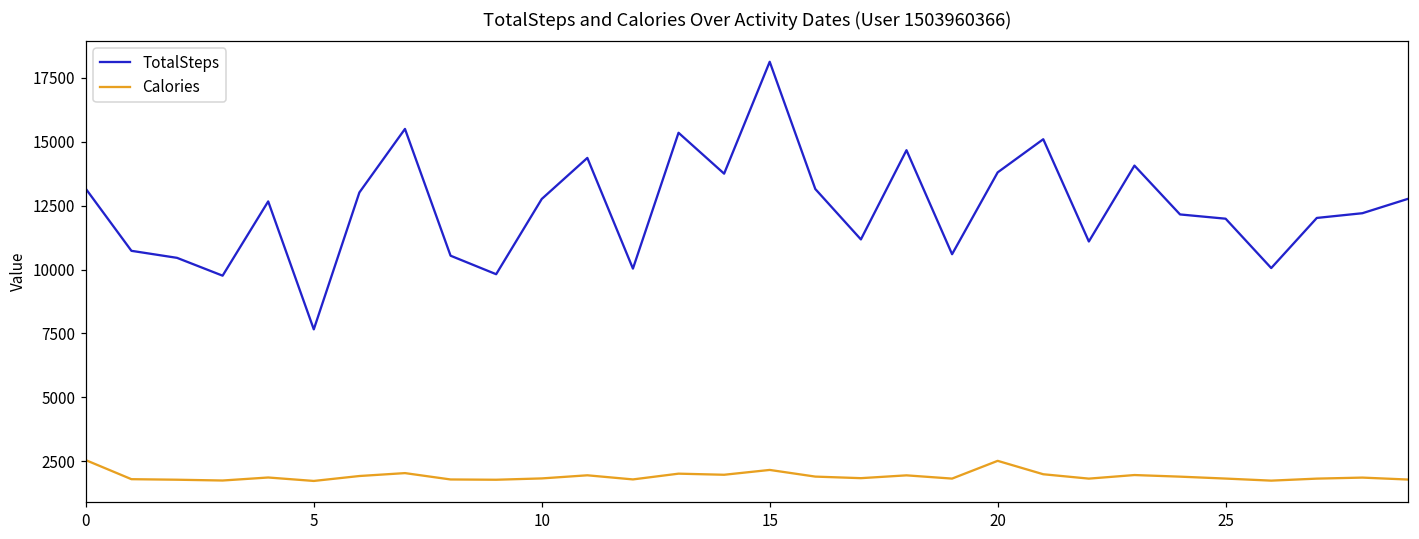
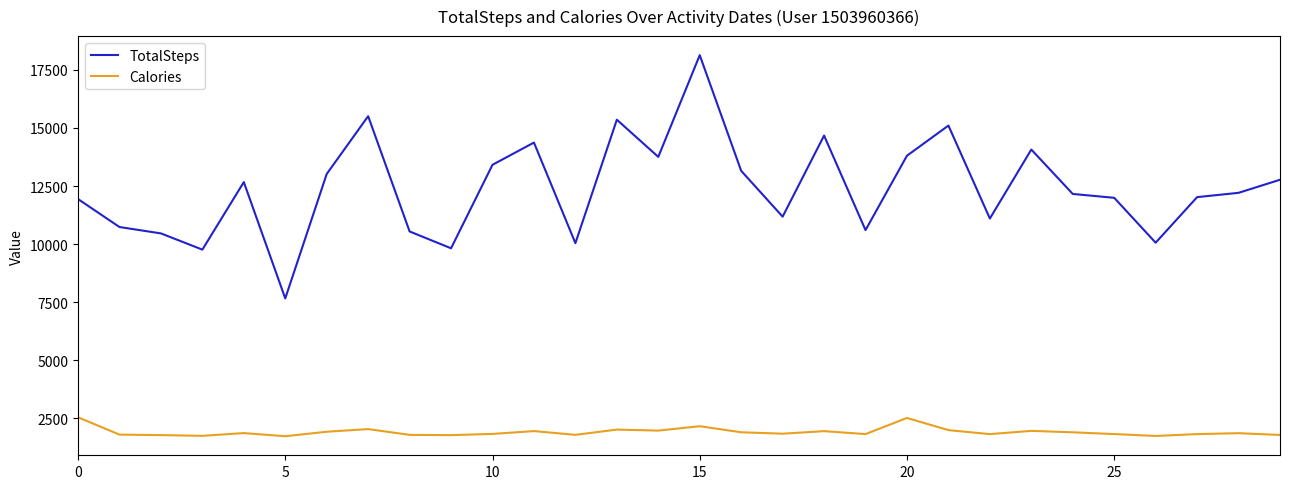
TotalSteps, 0: 13200 -> 11900
TotalSteps, 10: 12800 -> 13400
